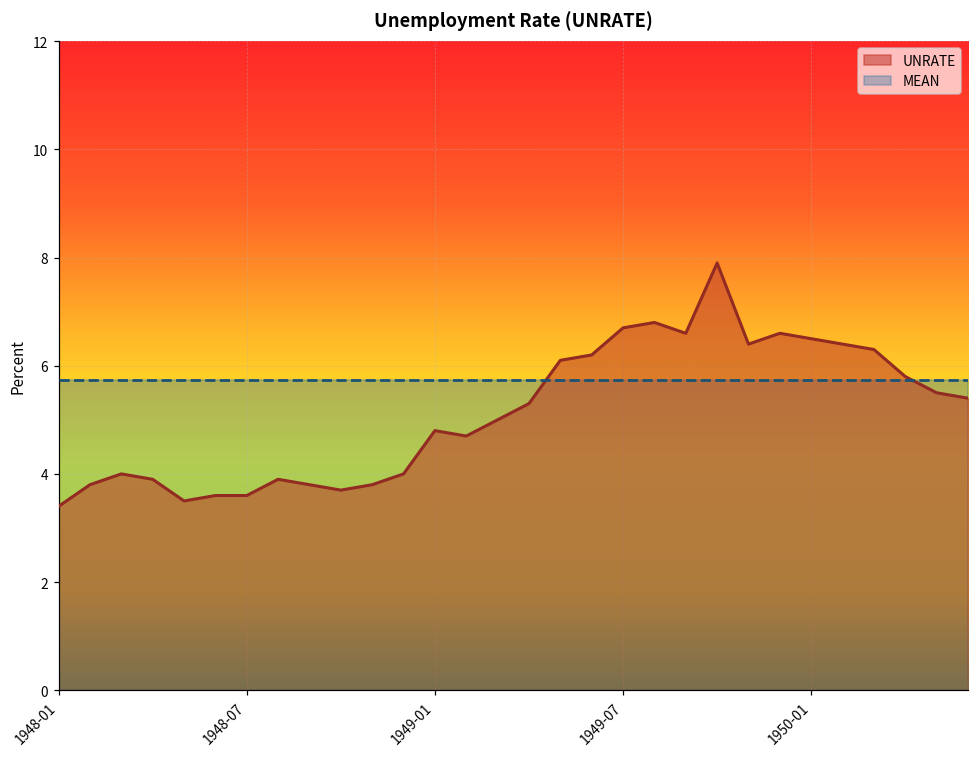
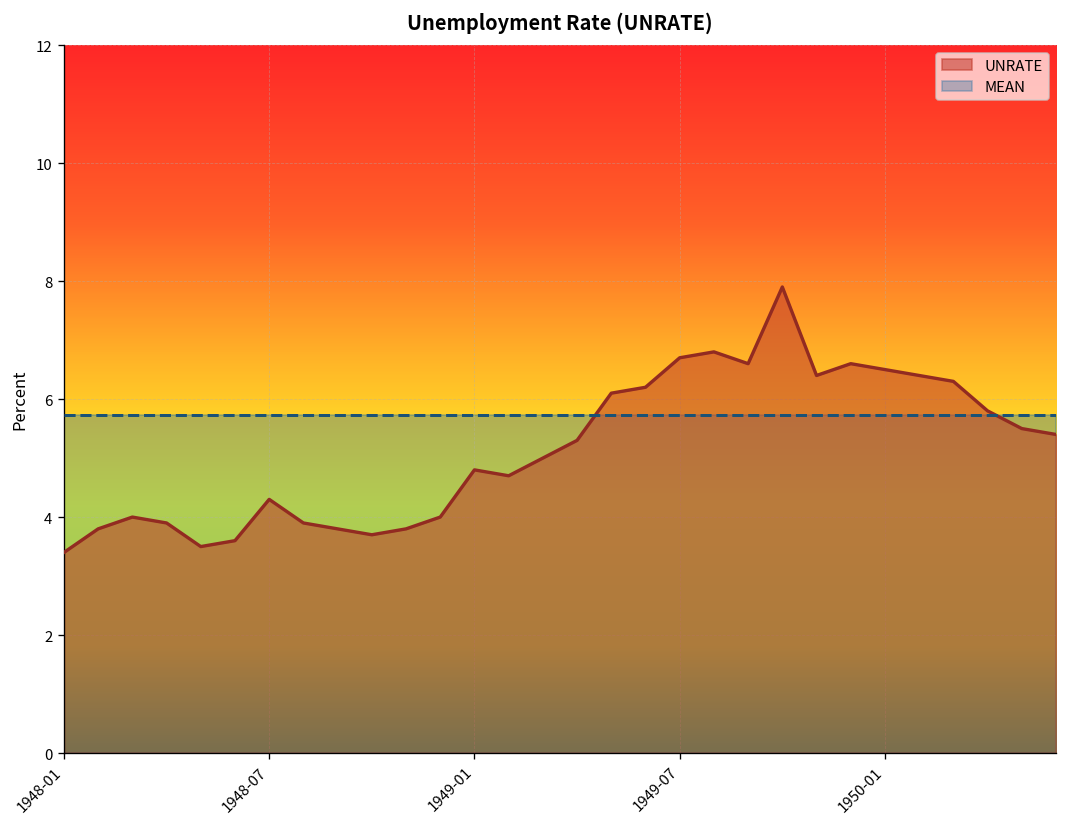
UNRATE, 1948-07: 3.6 -> 4.3
